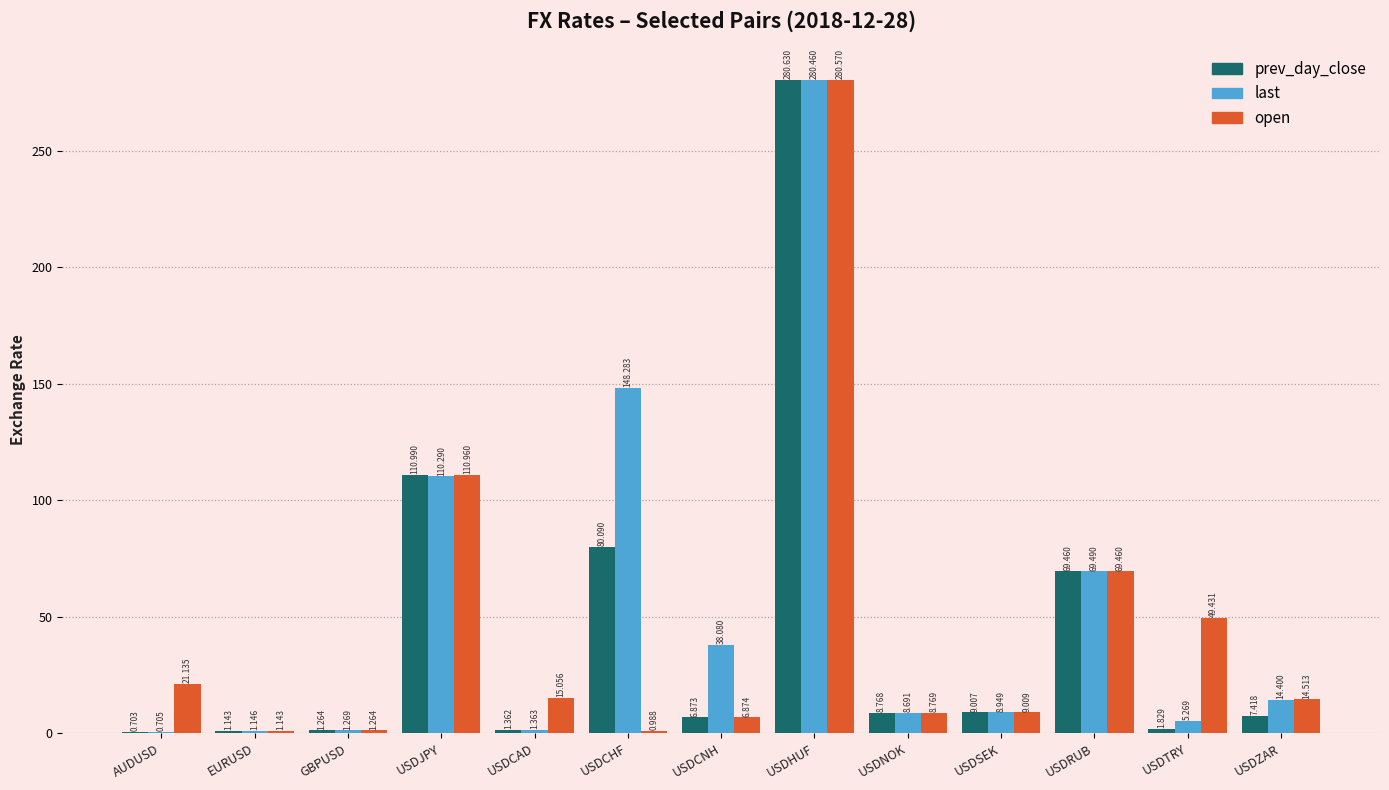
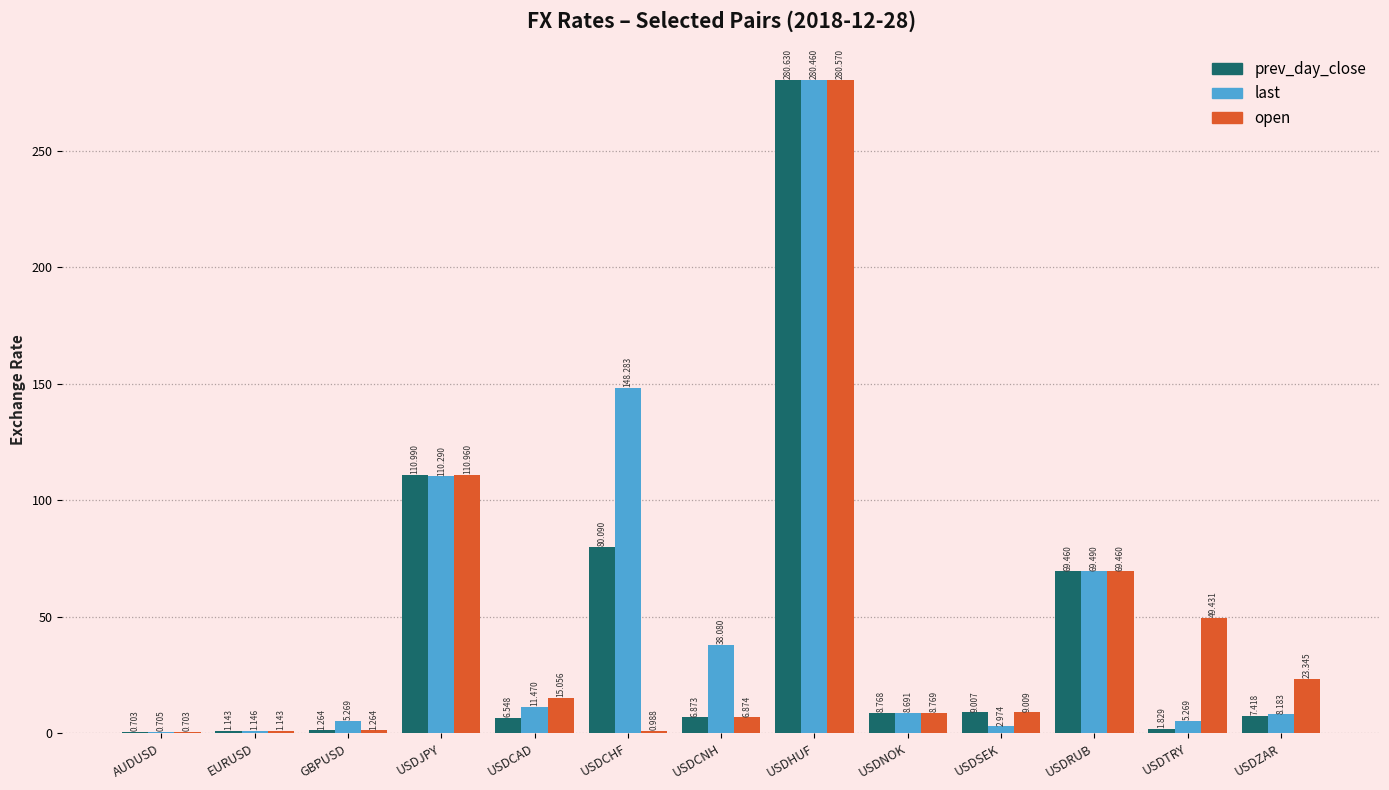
open, AUDUSD: 21.135 -> 0.703
last, GBPUSD: 1.269 -> 5.269
prev_day_close, USDCAD: 1.362 -> 6.548
last, USDCAD: 1.363 -> 11.470
last, USDSEK: 8.949 -> 2.974
last, USDZAR: 14.400 -> 8.183
open, USDZAR: 14.513 -> 23.345
